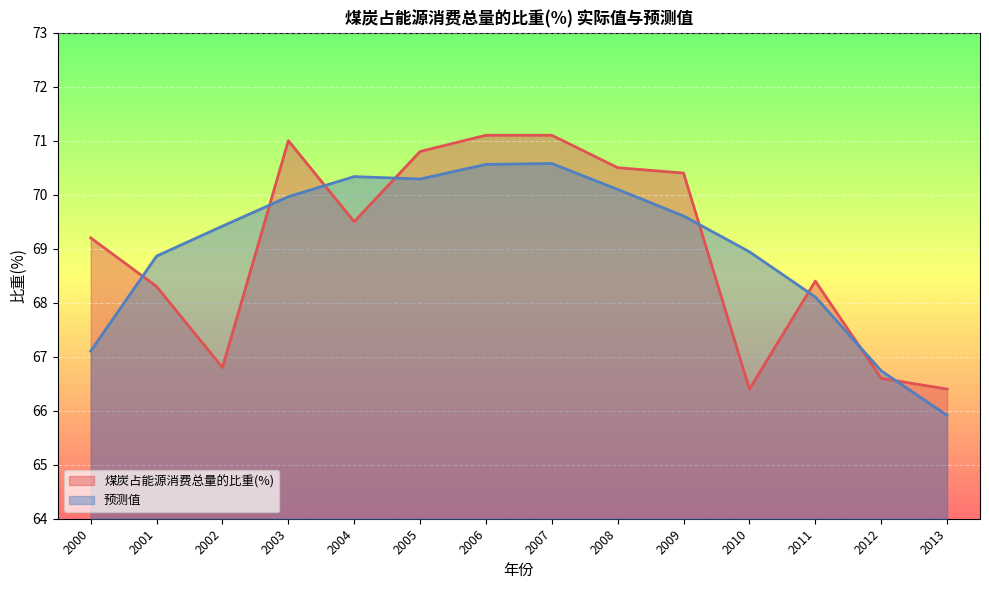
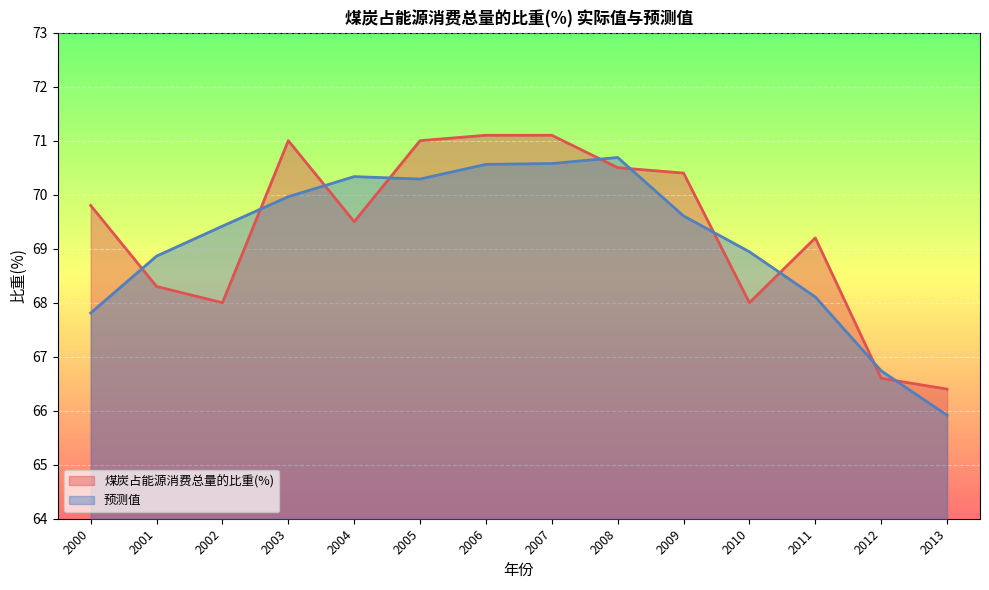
煤炭占能源消费总量的比重(%), 2000: 69.2 -> 69.8
预测值, 2000: 67.1 -> 67.8
煤炭占能源消费总量的比重(%), 2002: 66.8 -> 68.0
煤炭占能源消费总量的比重(%), 2005: 70.8 -> 71.0
预测值, 2008: 70.1 -> 70.7
煤炭占能源消费总量的比重(%), 2010: 66.4 -> 68.0
煤炭占能源消费总量的比重(%), 2011: 68.4 -> 69.2
